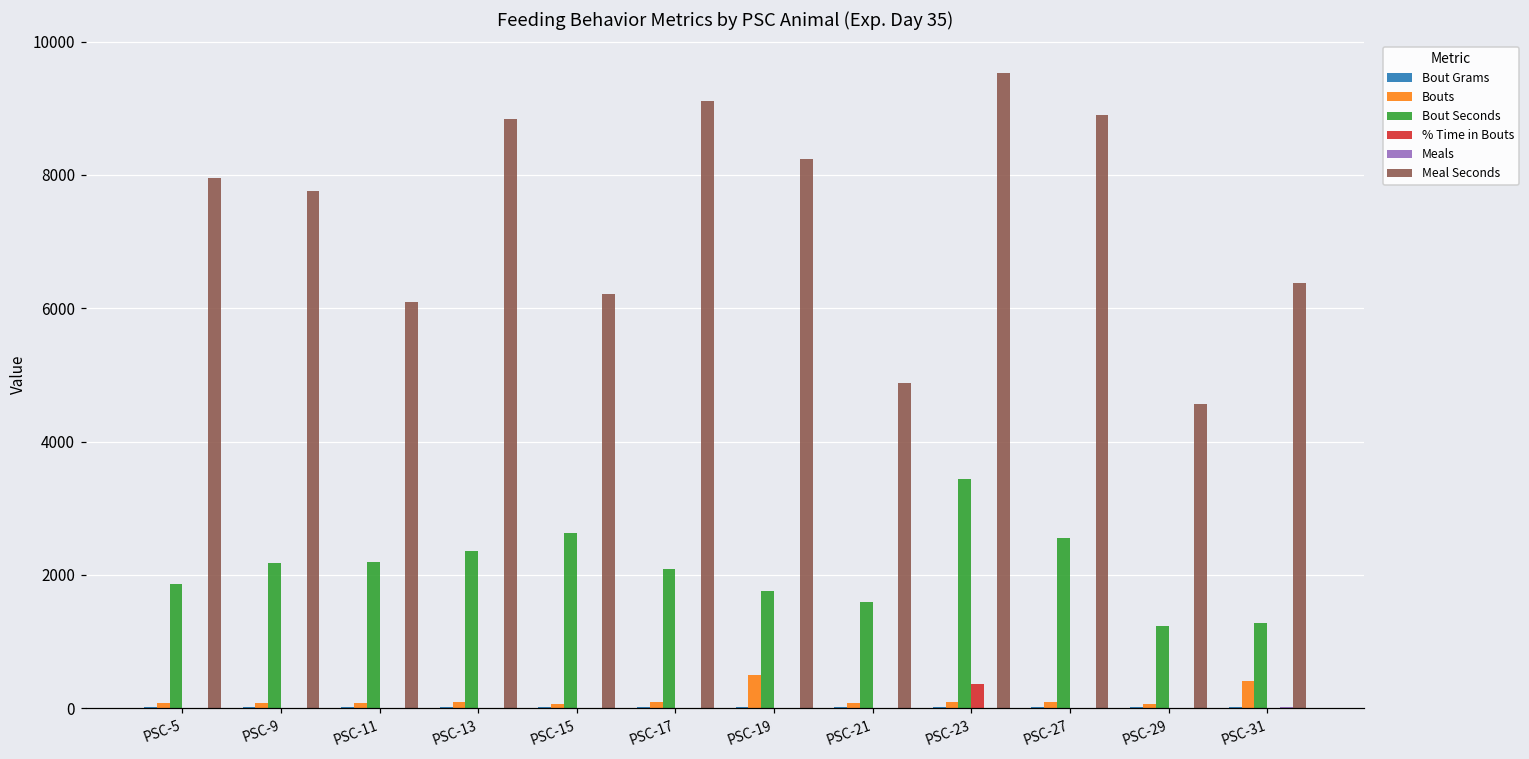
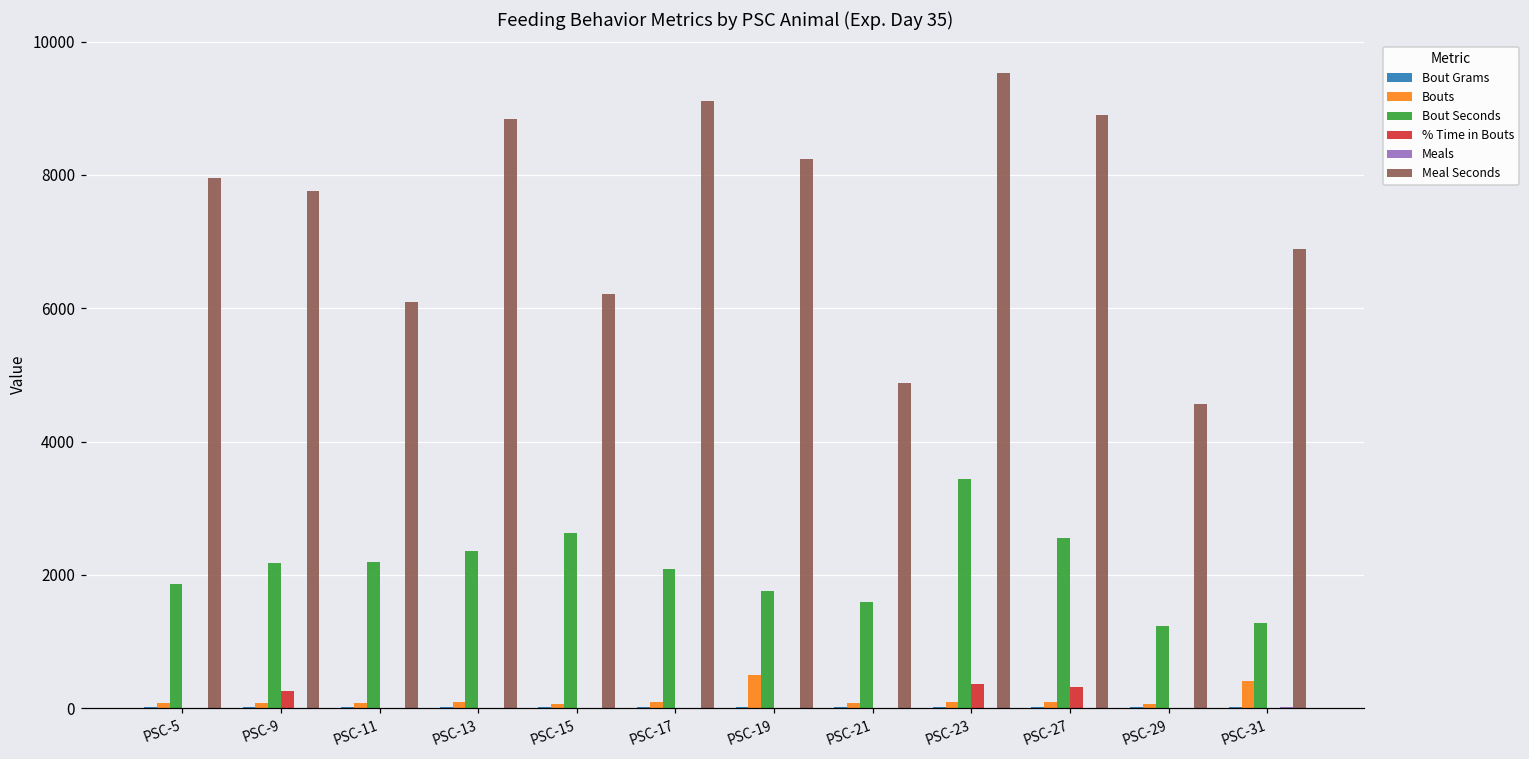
% Time in Bouts, PSC-9: 0 -> 300
% Time in Bouts, PSC-27: 0 -> 300
Meal Seconds, PSC-31: 6400 -> 6900
